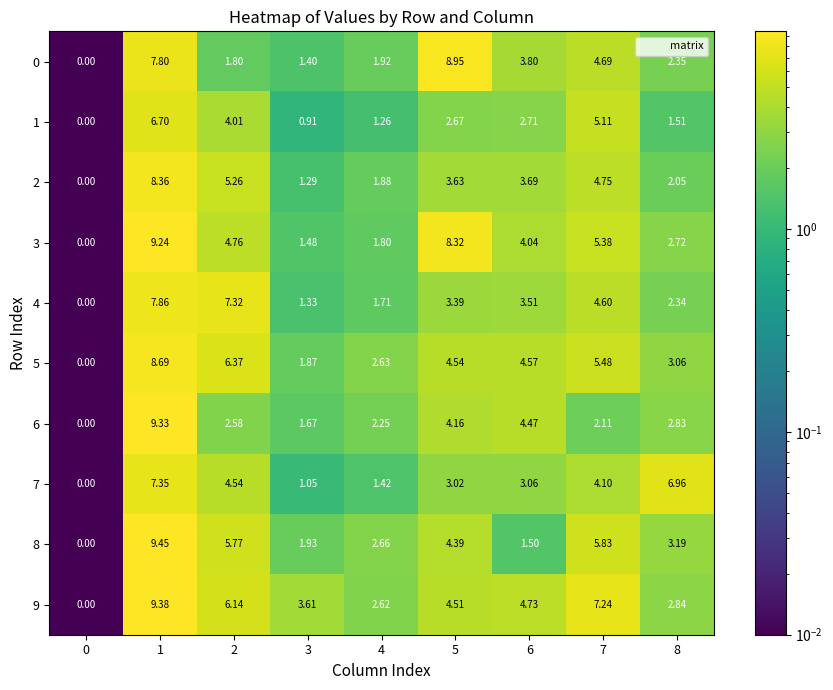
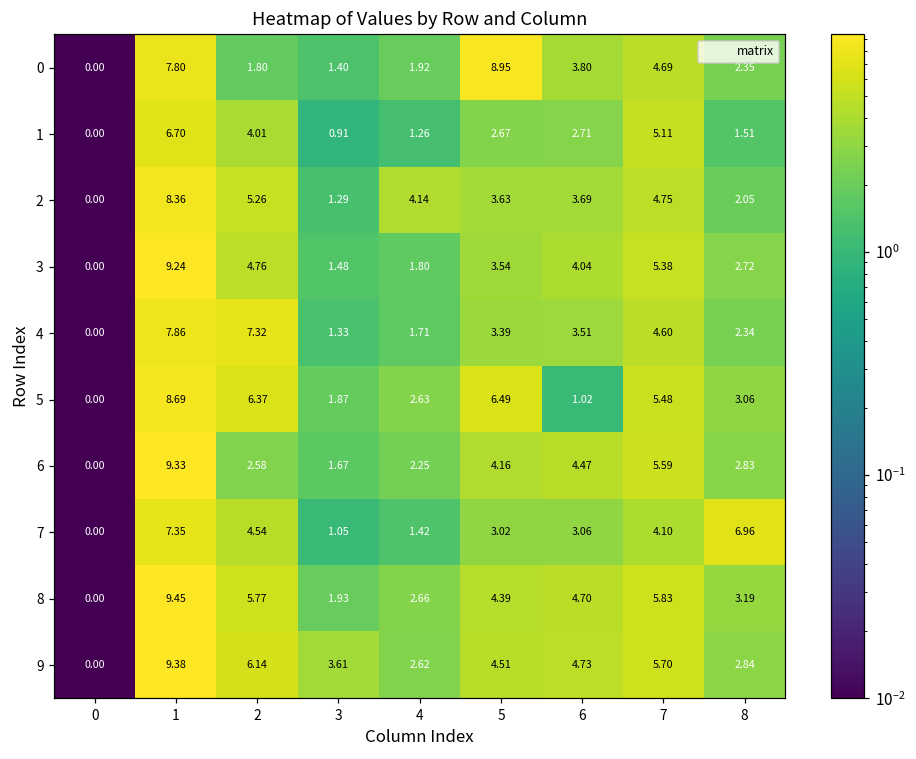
2, 4: 1.88 -> 4.14
3, 5: 8.32 -> 3.54
5, 5: 4.54 -> 6.49
5, 6: 4.57 -> 1.02
6, 7: 2.11 -> 5.59
8, 6: 1.50 -> 4.70
9, 7: 7.24 -> 5.70
